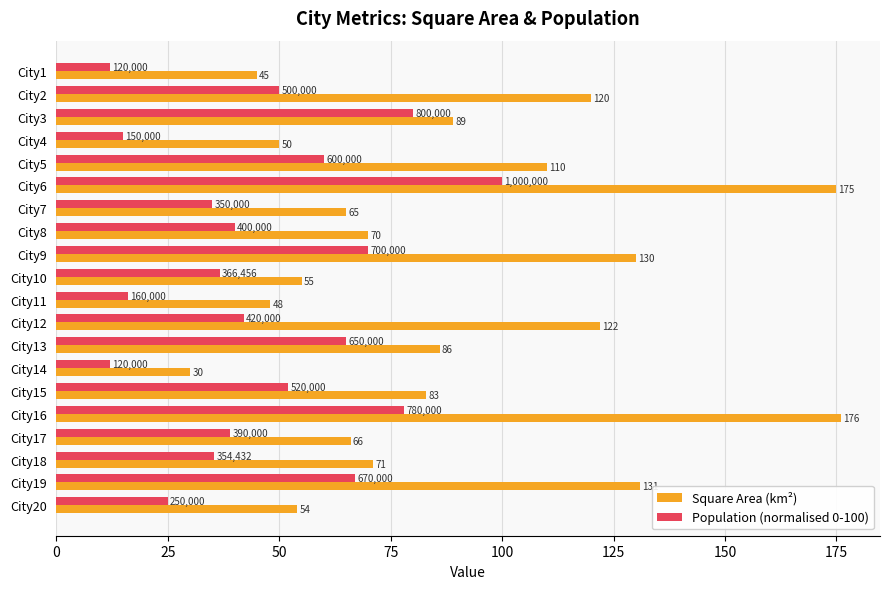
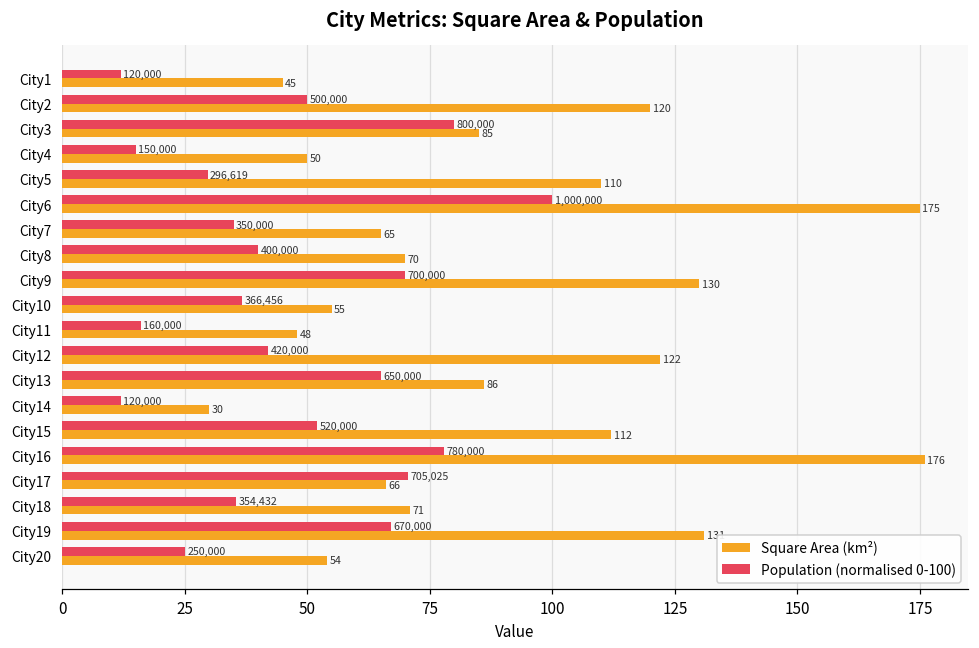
Square Area (km²), City3: 89 -> 85
Population (normalised 0-100), City5: 600,000 -> 296,619
Square Area (km²), City15: 83 -> 112
Population (normalised 0-100), City17: 390,000 -> 705,025
